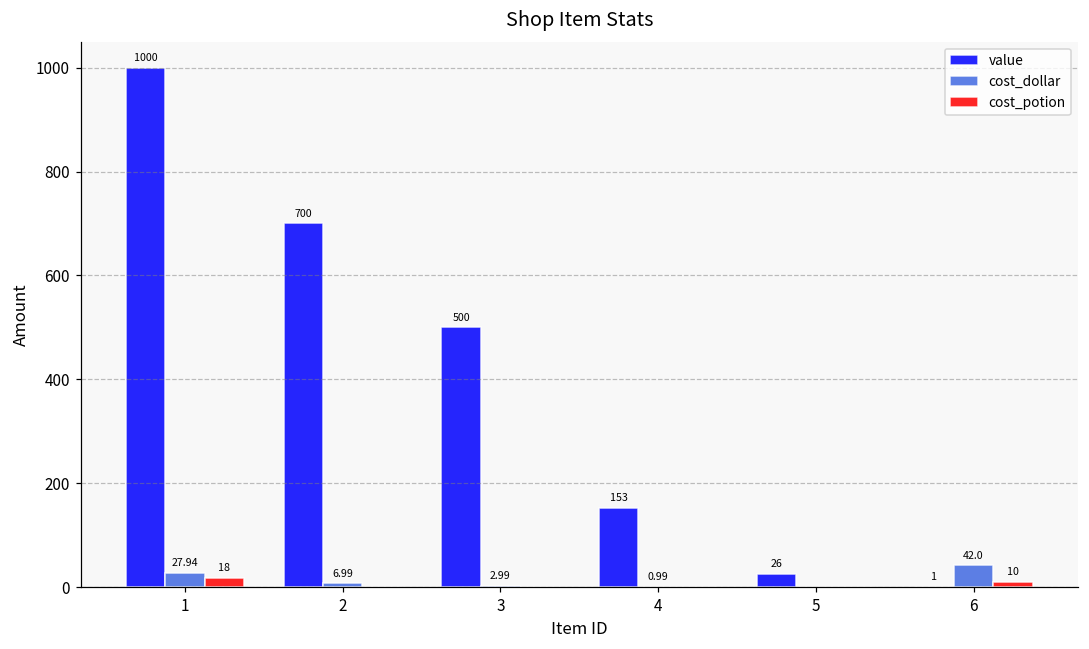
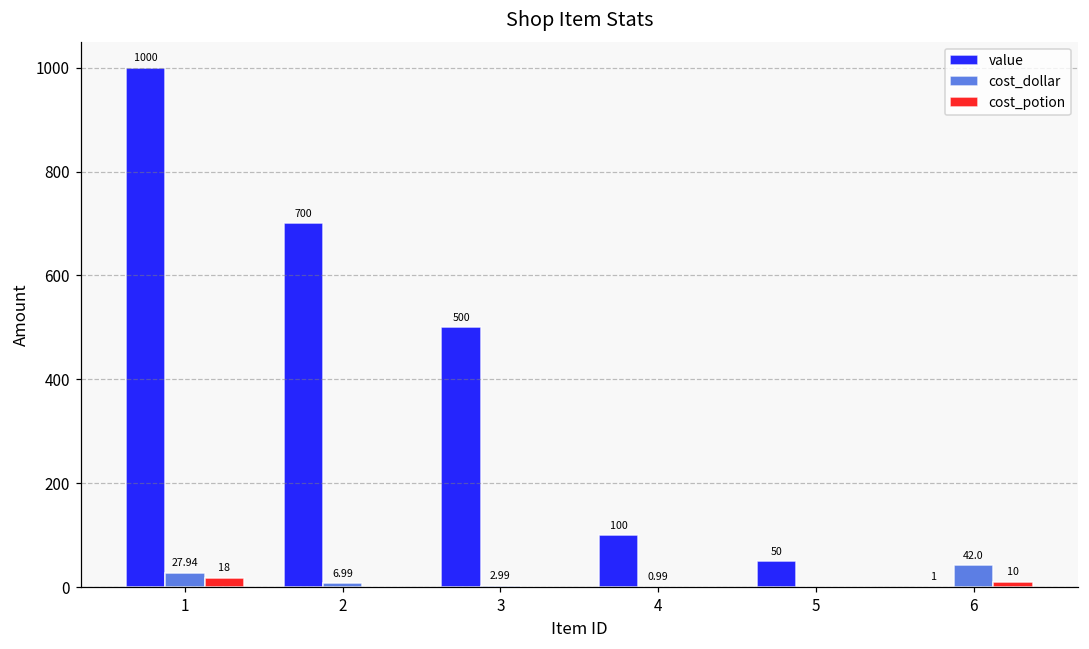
value, 4: 153 -> 100
value, 5: 26 -> 50
